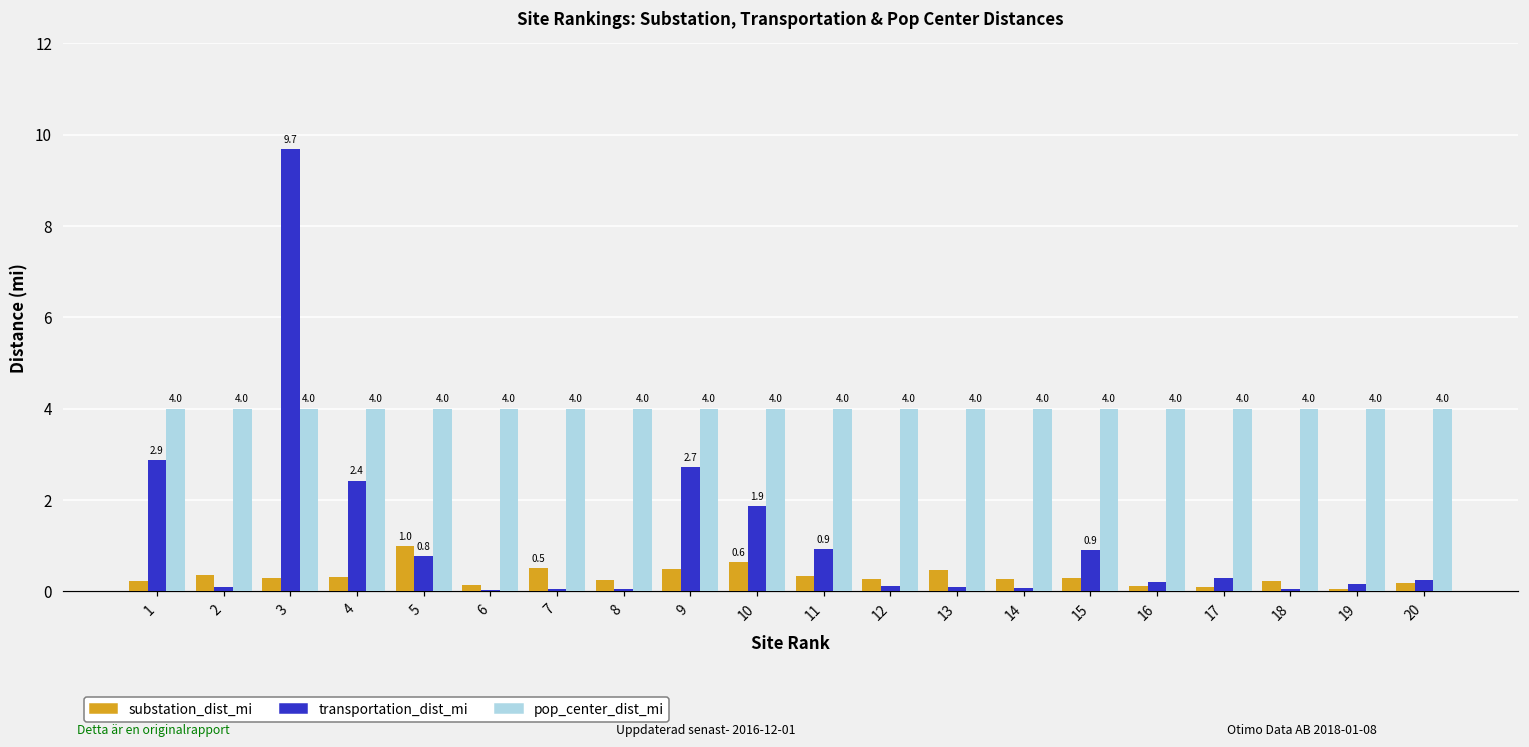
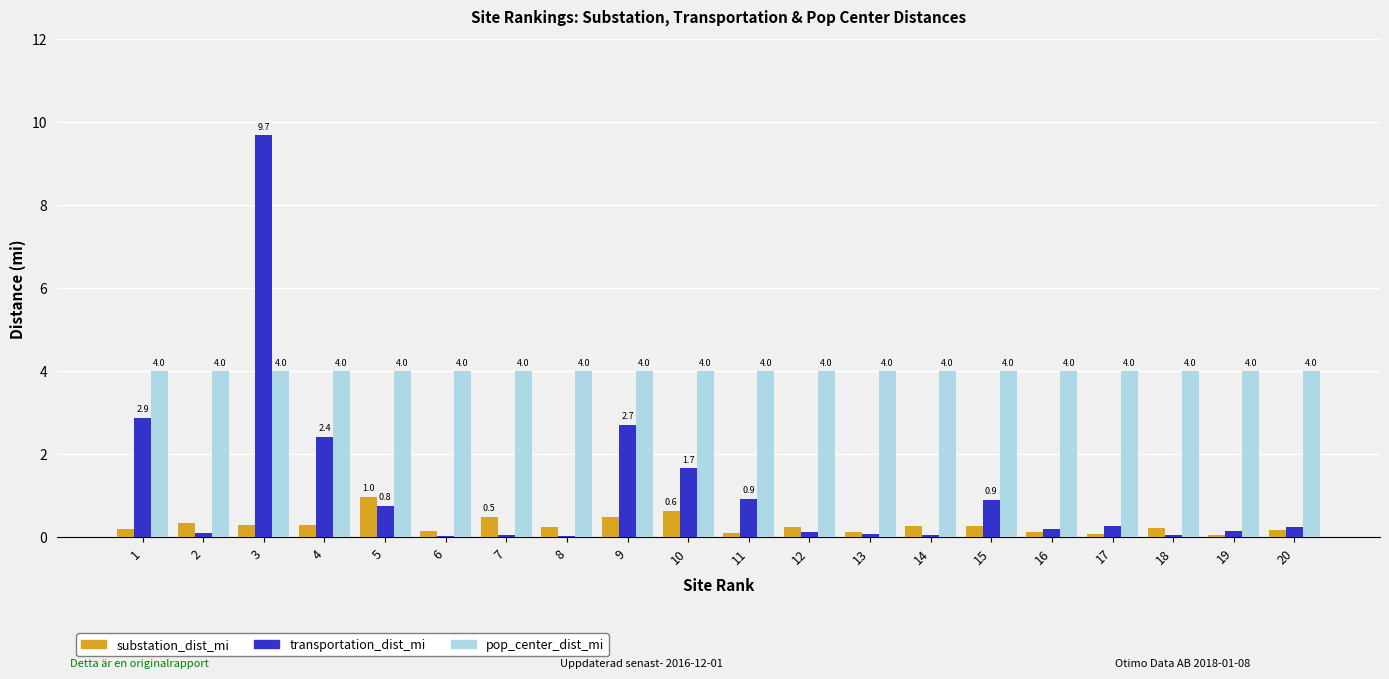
transportation_dist_mi, 10: 1.9 -> 1.7
substation_dist_mi, 11: 0.3 -> 0.1
substation_dist_mi, 13: 0.5 -> 0.1
